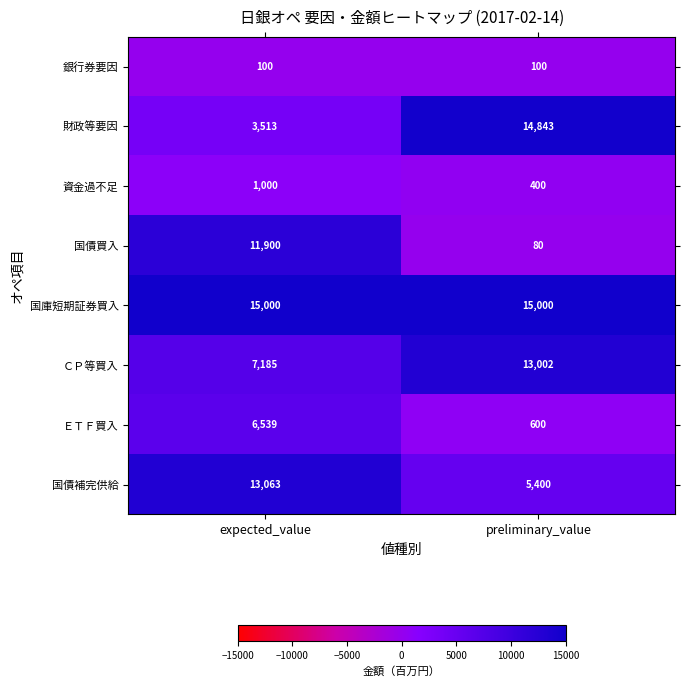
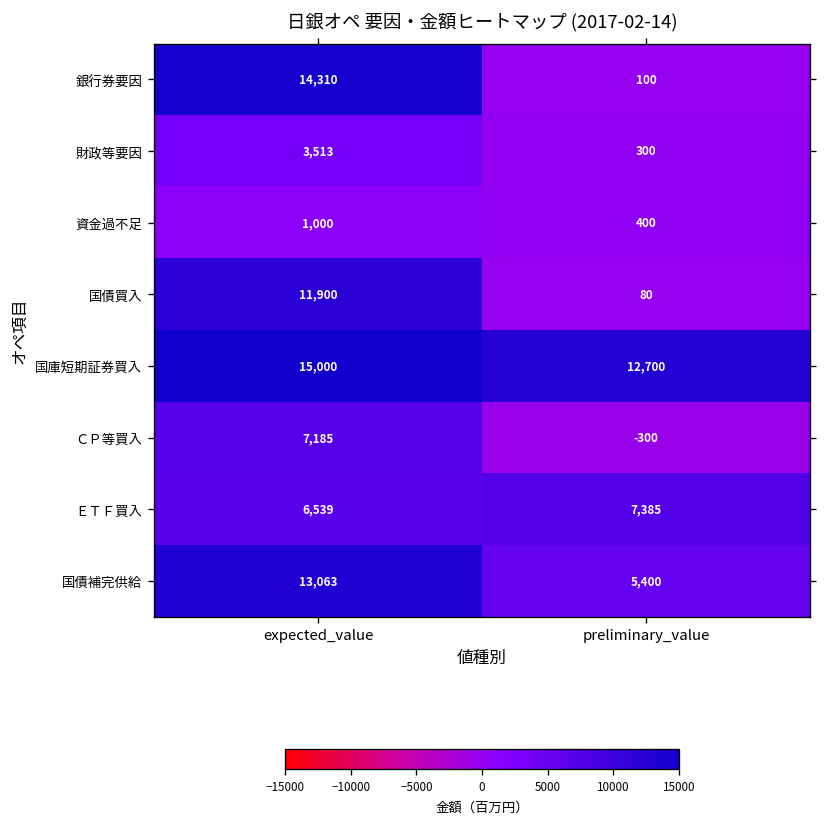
銀行券要因, expected_value: 100 -> 14,310
財政等要因, preliminary_value: 14,843 -> 300
国庫短期証券買入, preliminary_value: 15,000 -> 12,700
ＣＰ等買入, preliminary_value: 13,002 -> -300
ＥＴＦ買入, preliminary_value: 600 -> 7,385
